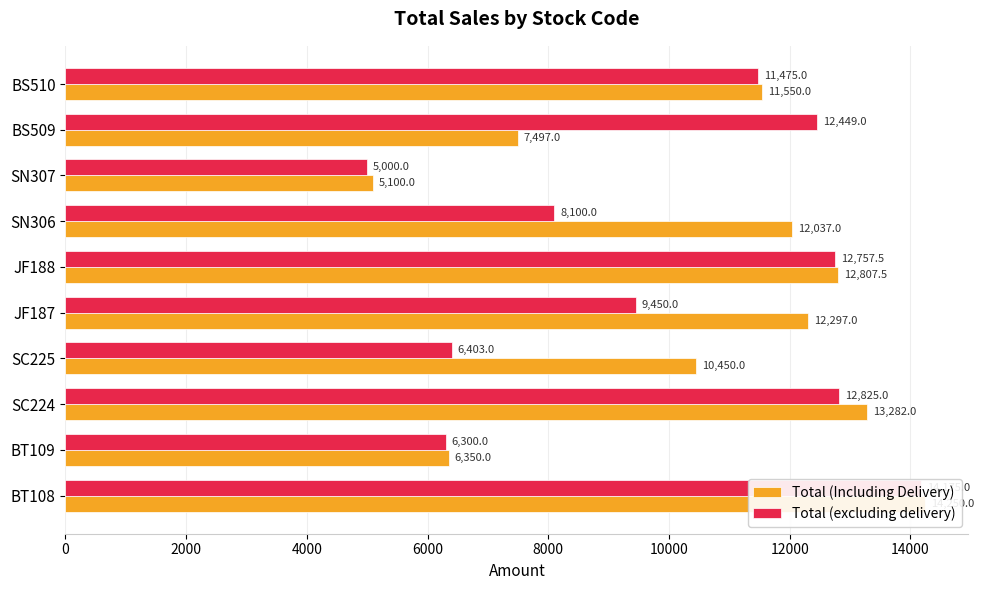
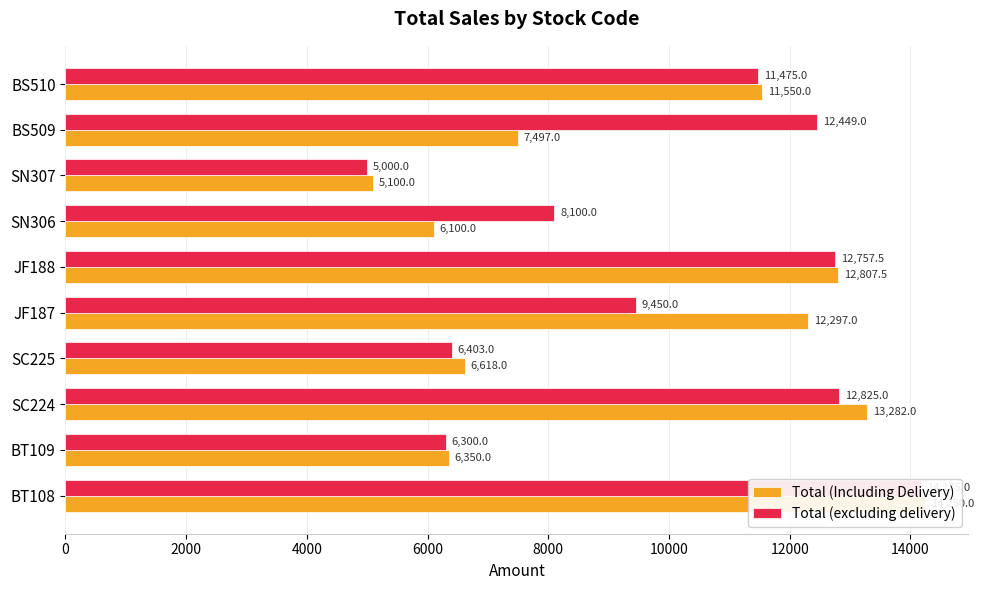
Total (Including Delivery), SN306: 12,037.0 -> 6,100.0
Total (Including Delivery), SC225: 10,450.0 -> 6,618.0
